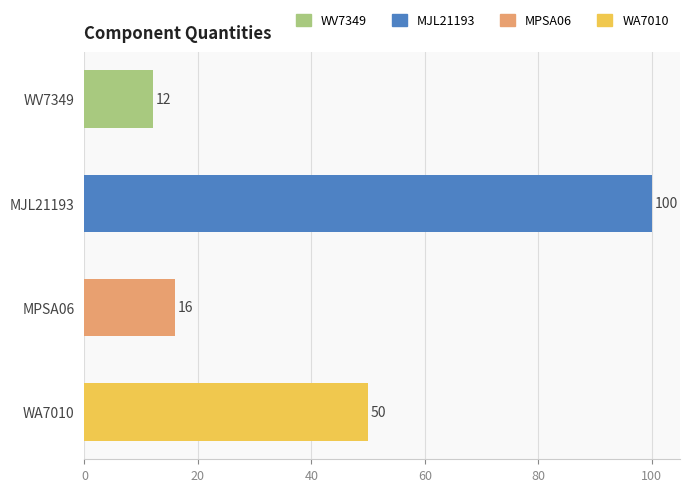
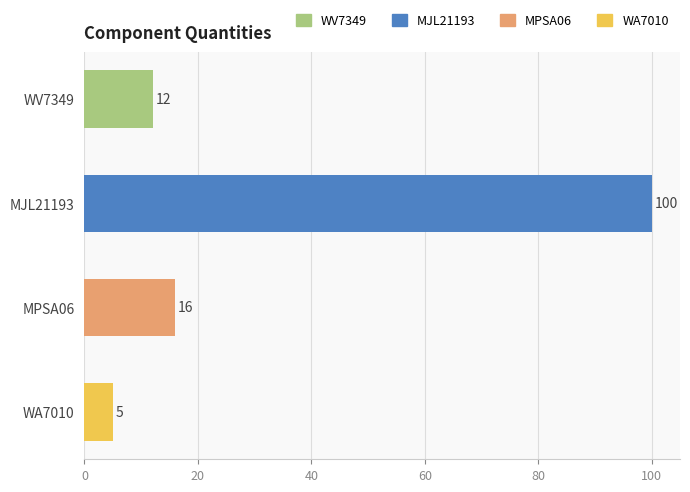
WA7010: 50 -> 5
